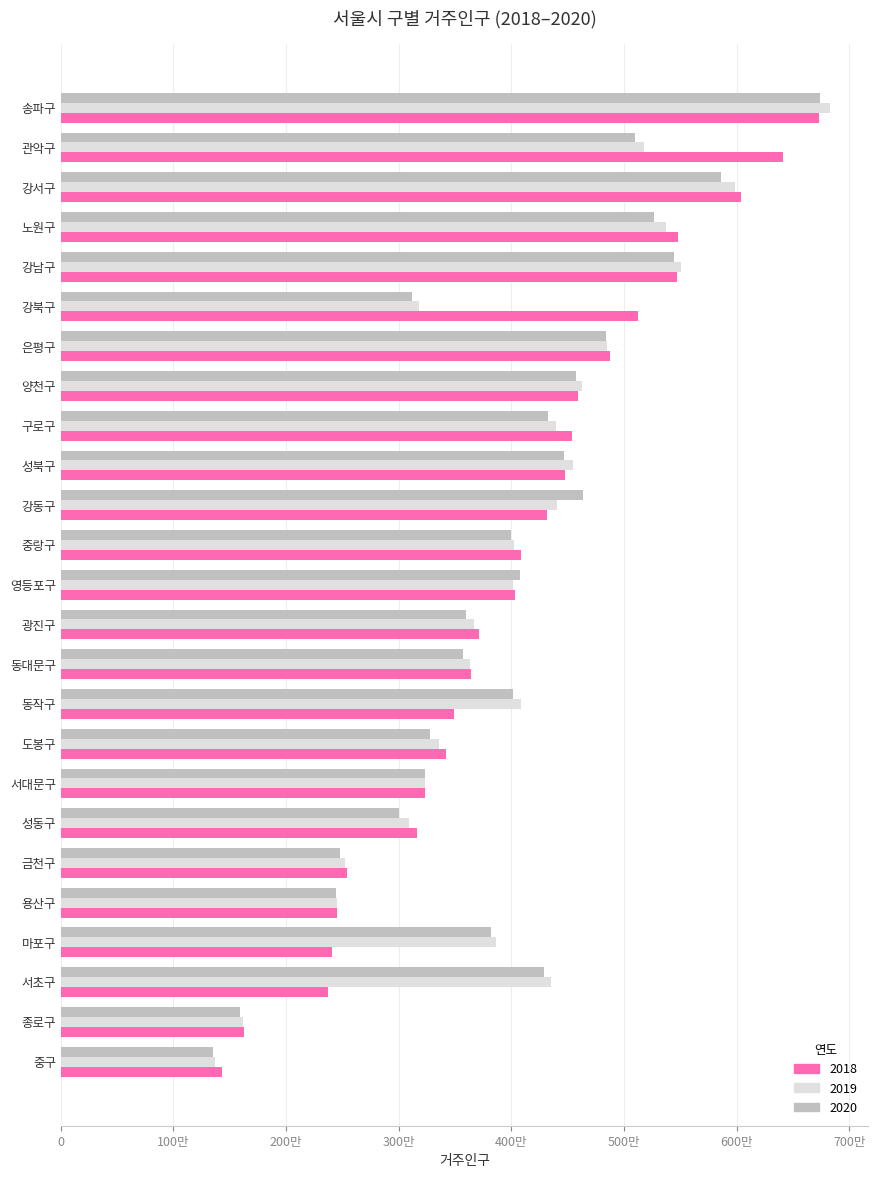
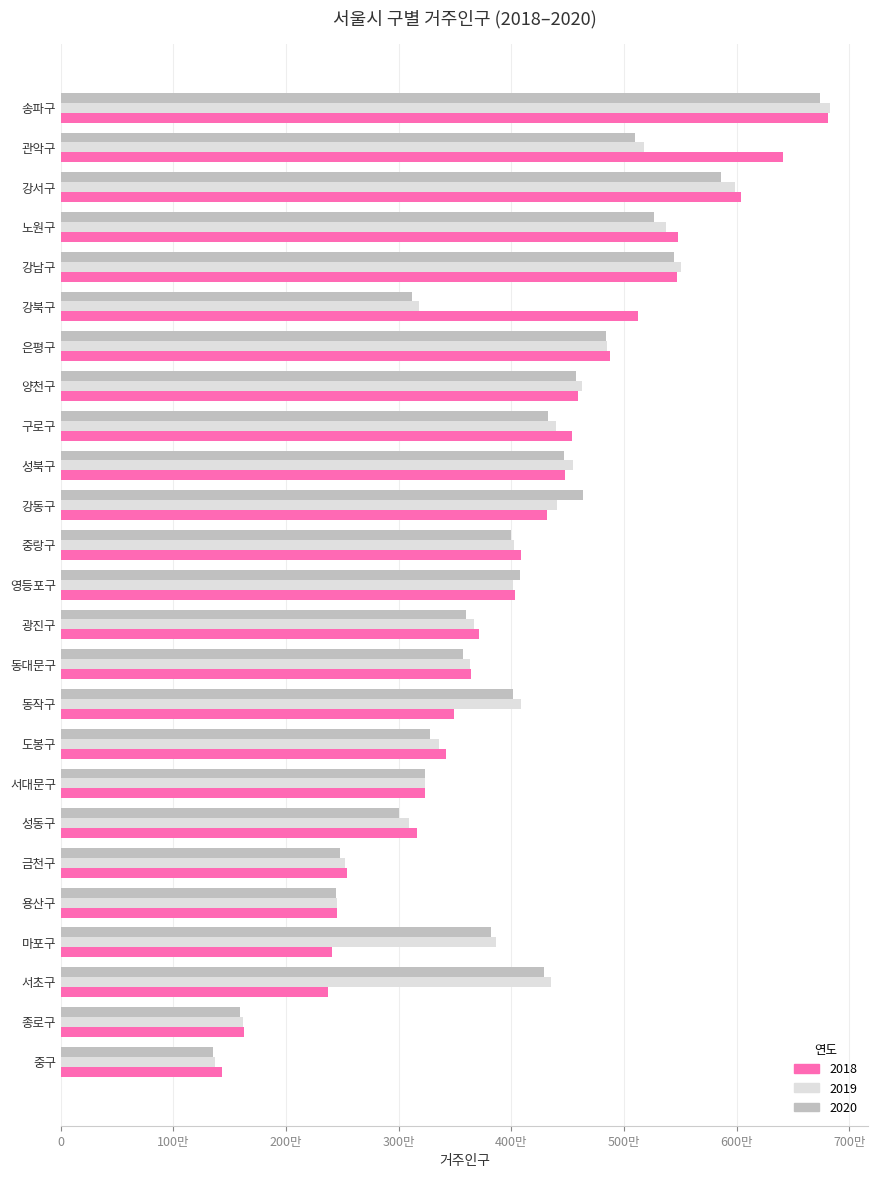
2018, 송파구: 674만 -> 681만
